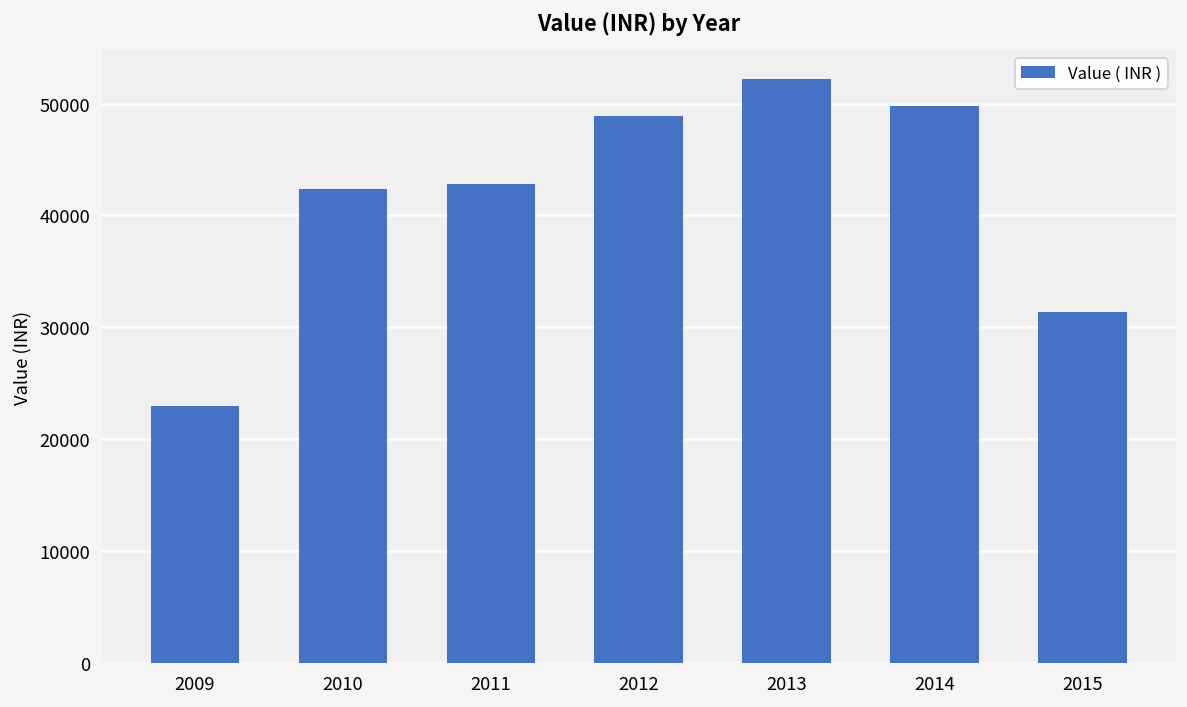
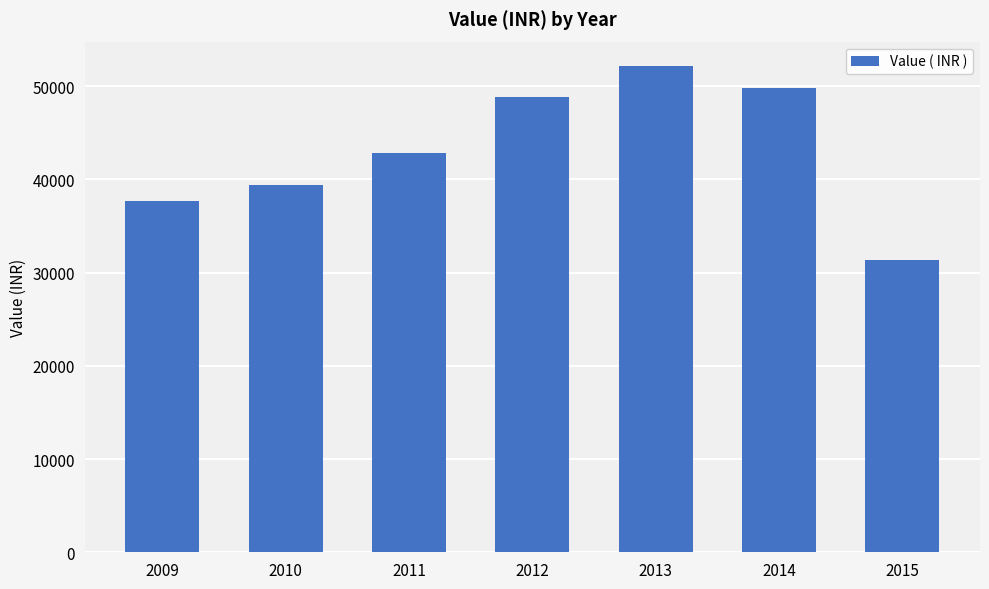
2009: 23000 -> 38000
2010: 42000 -> 39000
